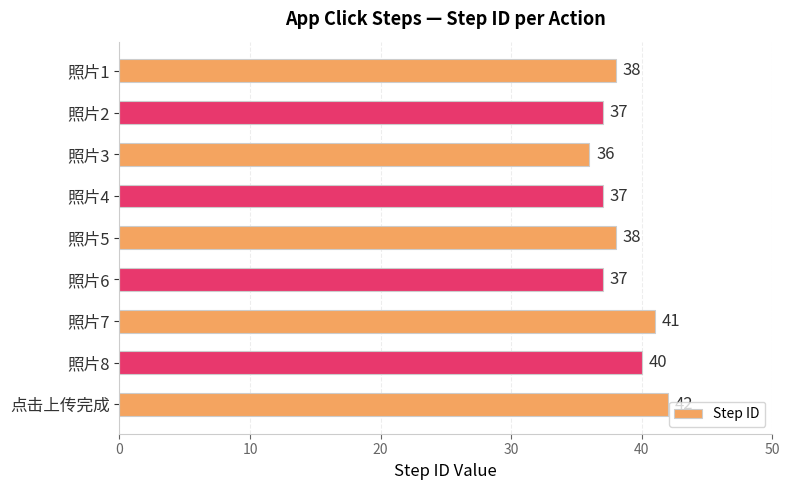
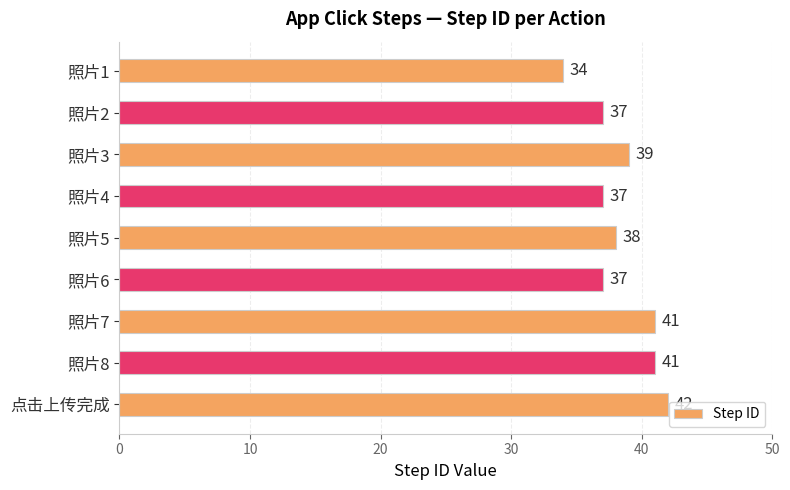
照片1: 38 -> 34
照片3: 36 -> 39
照片8: 40 -> 41
